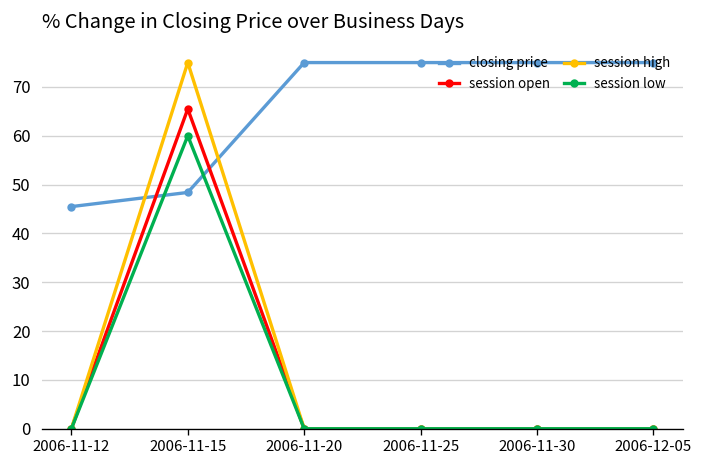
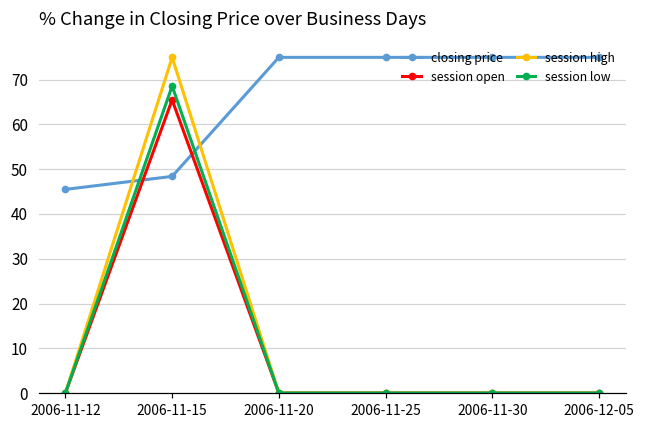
session low, 2006-11-15: 60 -> 69
